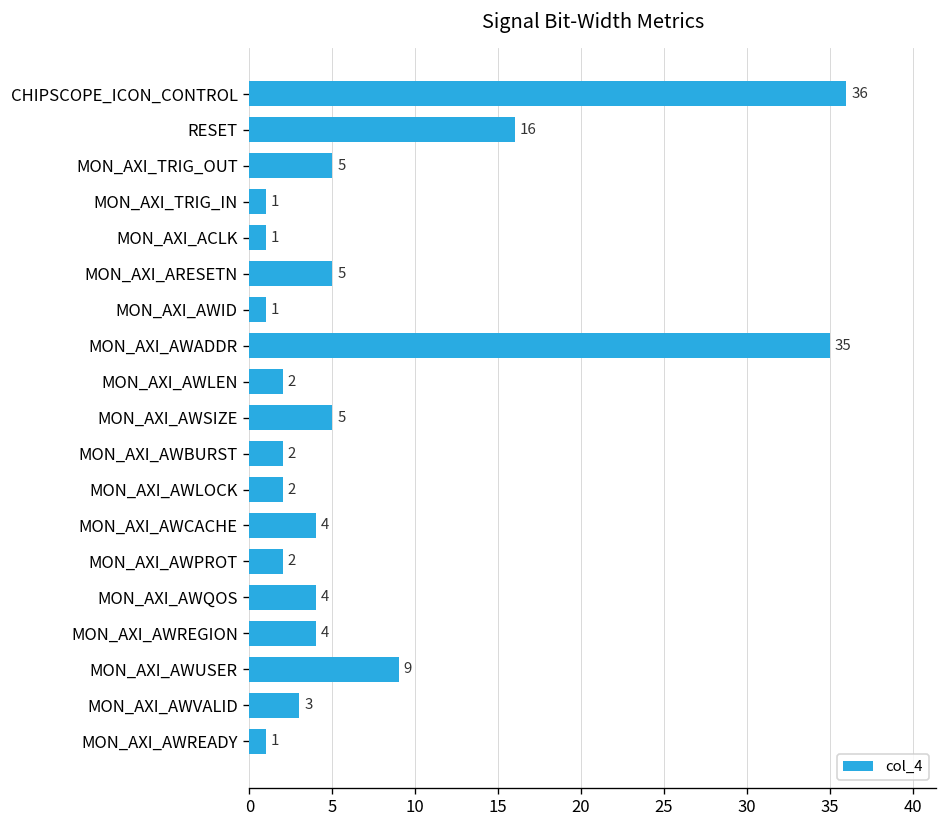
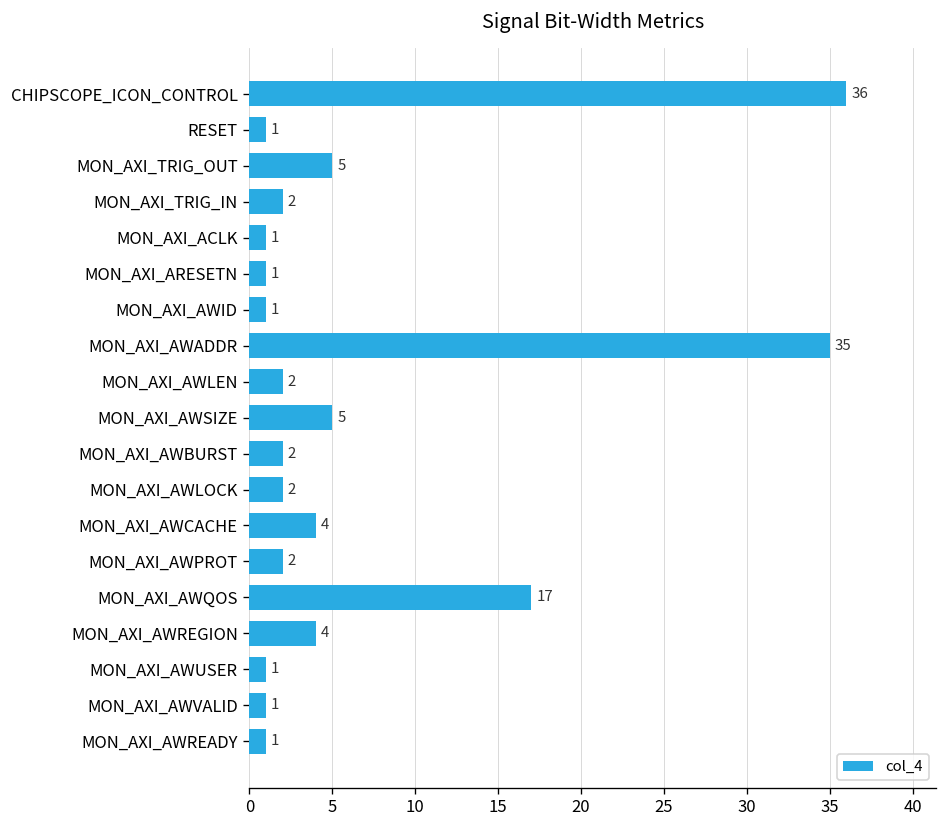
RESET: 16 -> 1
MON_AXI_TRIG_IN: 1 -> 2
MON_AXI_ARESETN: 5 -> 1
MON_AXI_AWQOS: 4 -> 17
MON_AXI_AWUSER: 9 -> 1
MON_AXI_AWVALID: 3 -> 1
